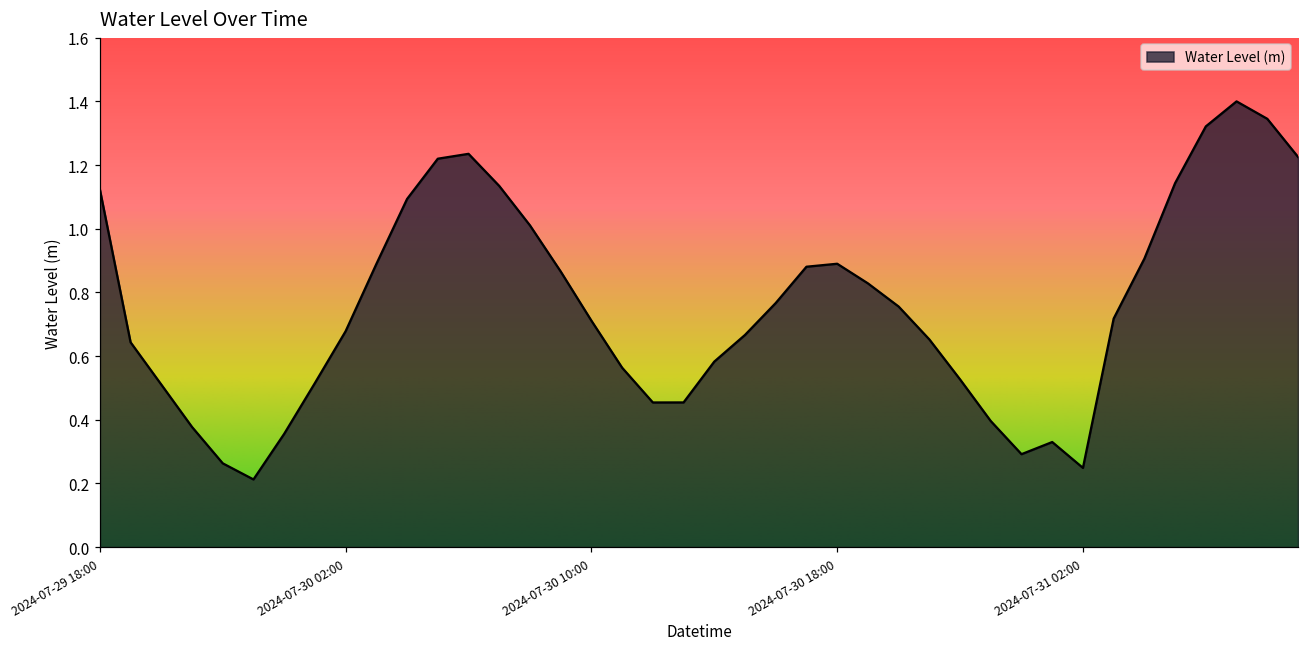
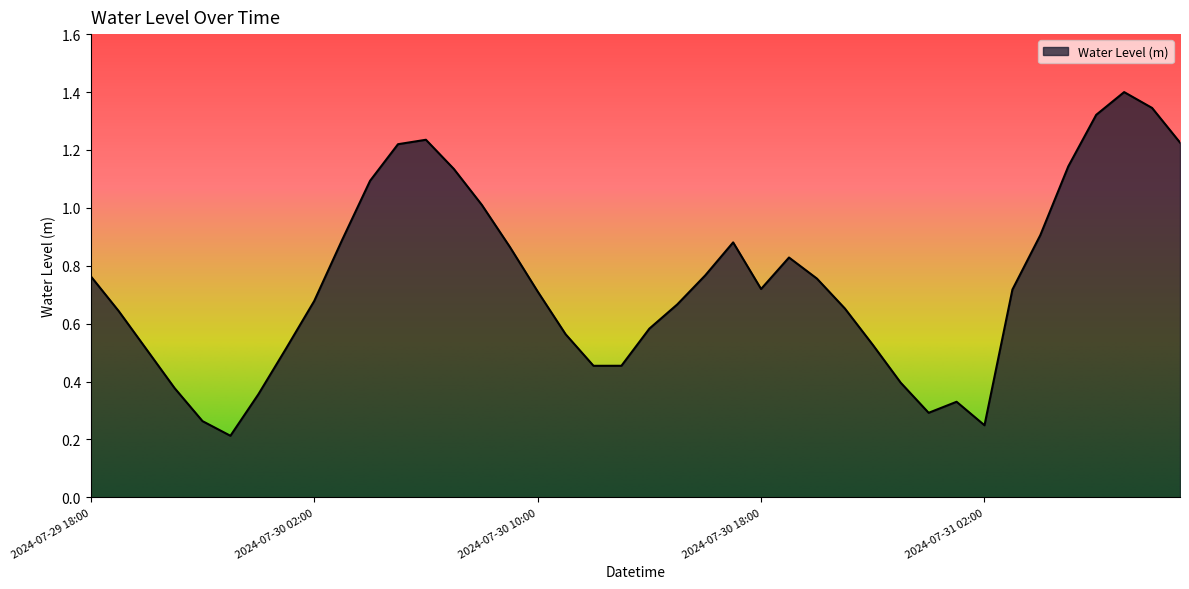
2024-07-29 18:00: 1.12 -> 0.76
2024-07-30 18:00: 0.89 -> 0.72
